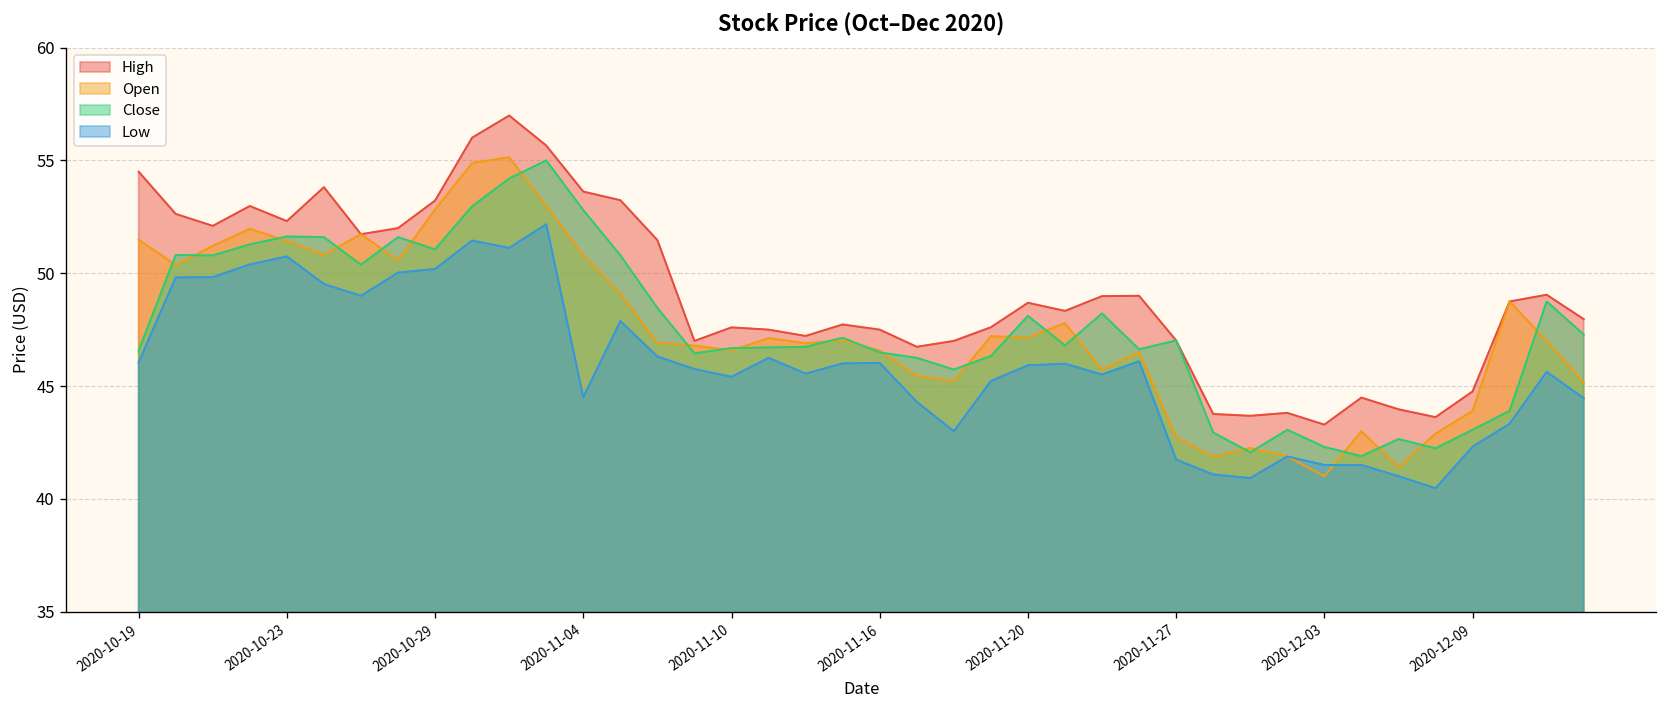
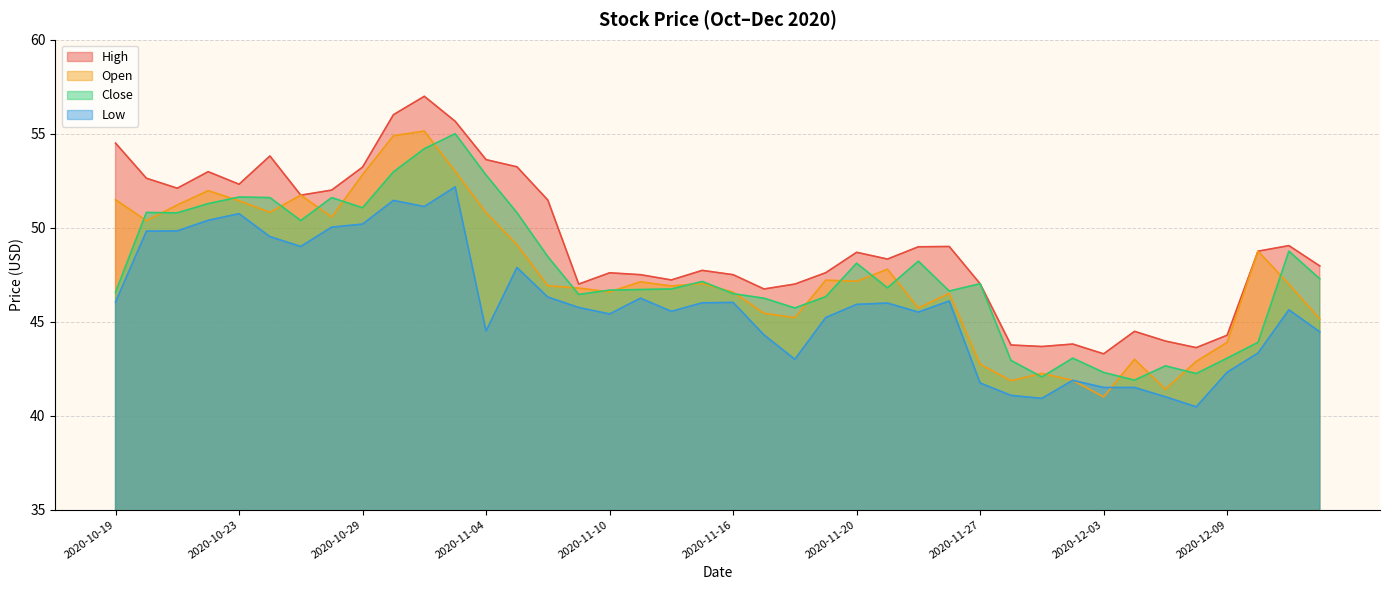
High, 2020-12-09: 44.8 -> 44.3
